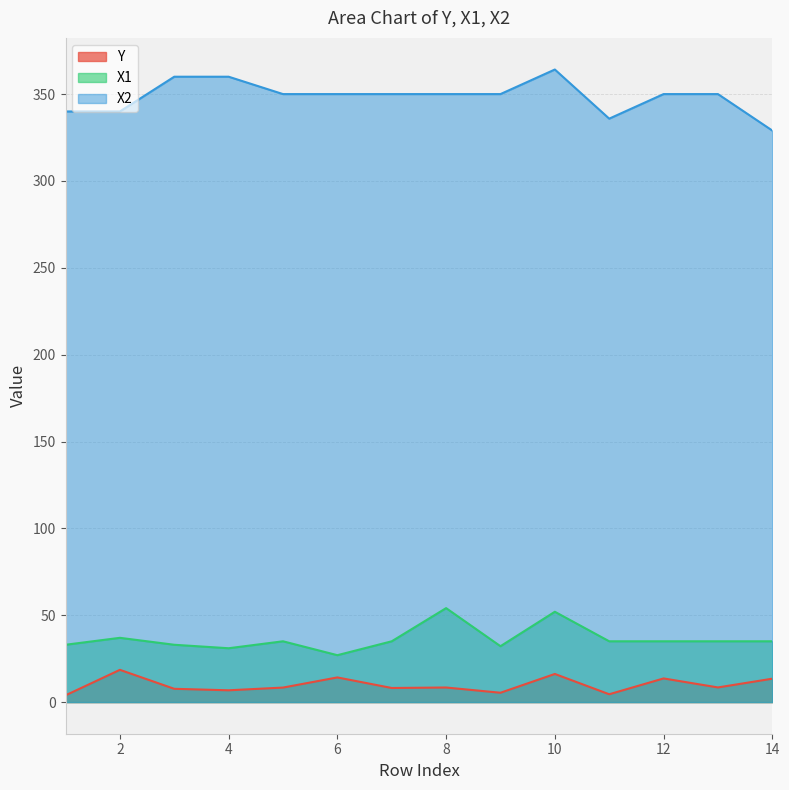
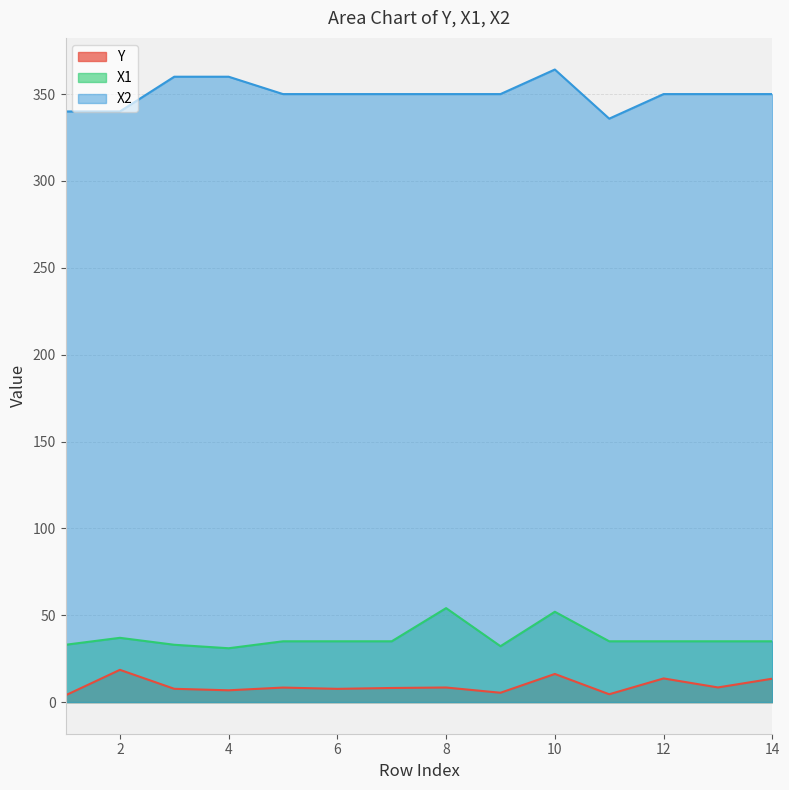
Y, 6: 14 -> 8
X1, 6: 27 -> 35
X2, 14: 329 -> 350
